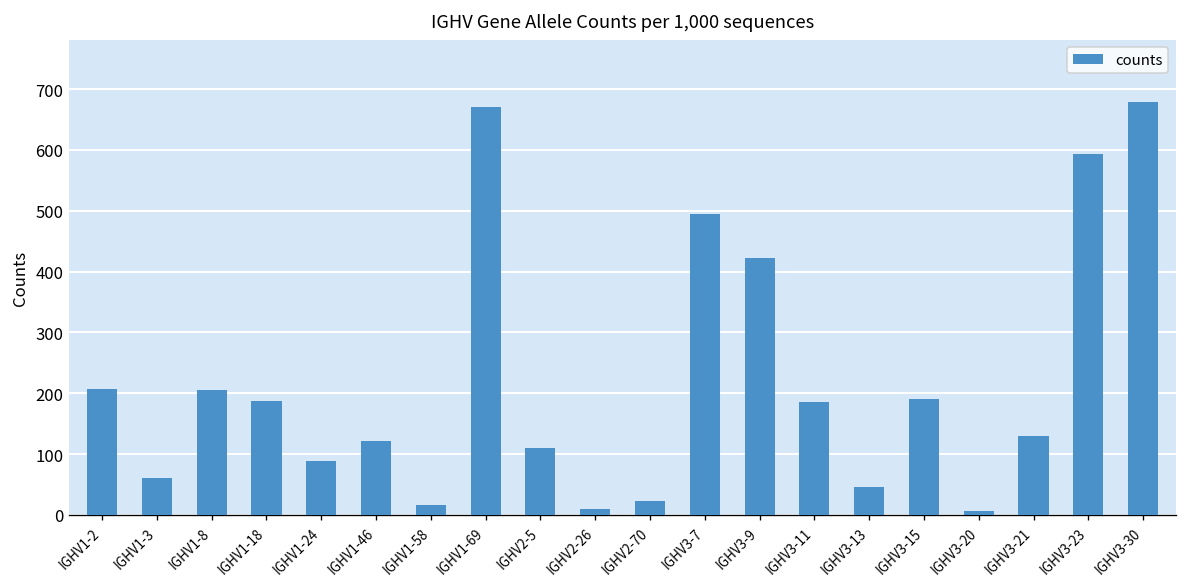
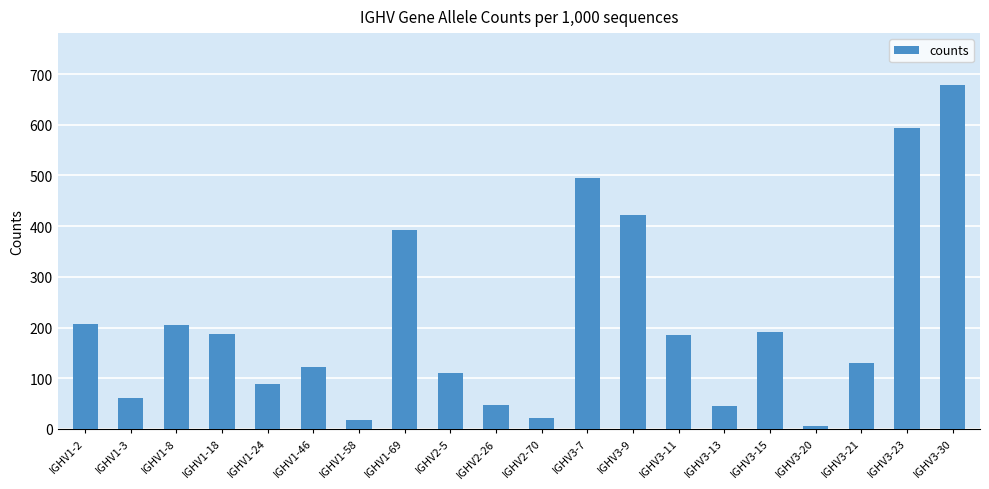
IGHV1-69: 670 -> 390
IGHV2-26: 10 -> 50
